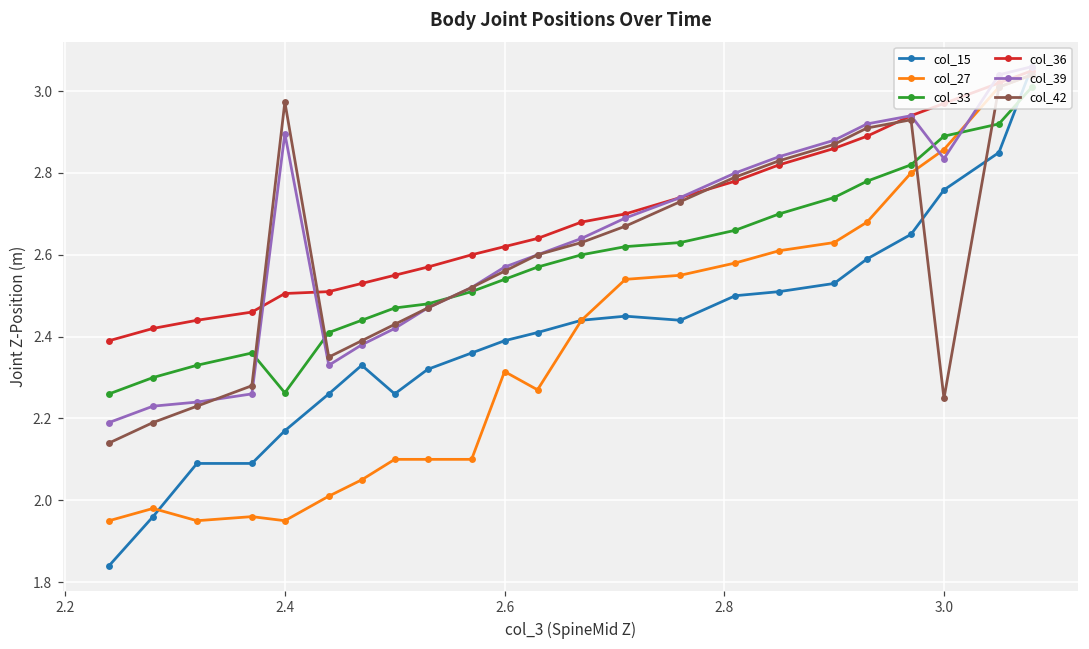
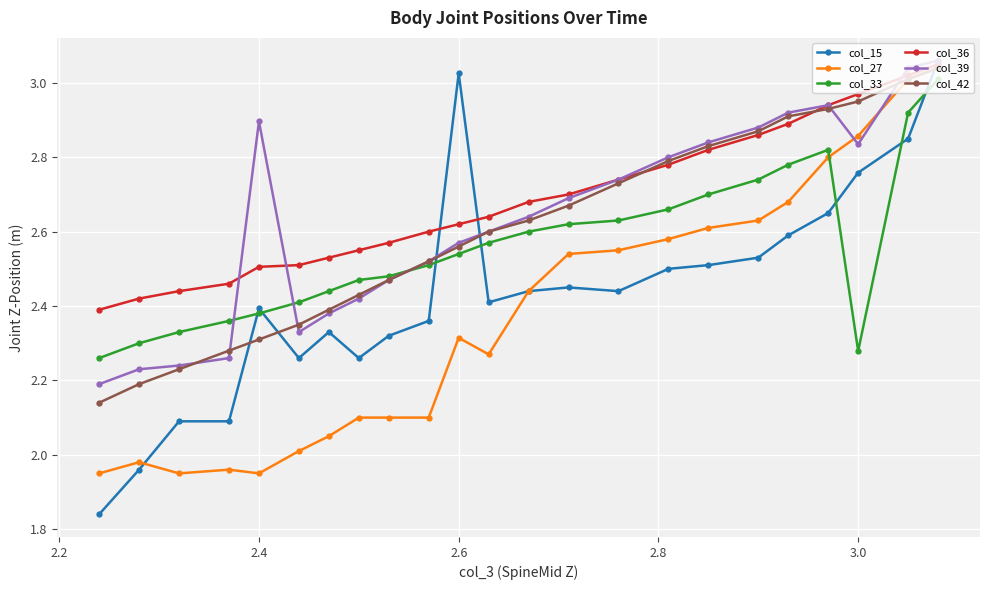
col_15, 2.4: 2.17 -> 2.39
col_33, 2.4: 2.26 -> 2.38
col_42, 2.4: 2.97 -> 2.31
col_15, 2.6: 2.39 -> 3.03
col_33, 3.0: 2.89 -> 2.28
col_42, 3.0: 2.25 -> 2.95
